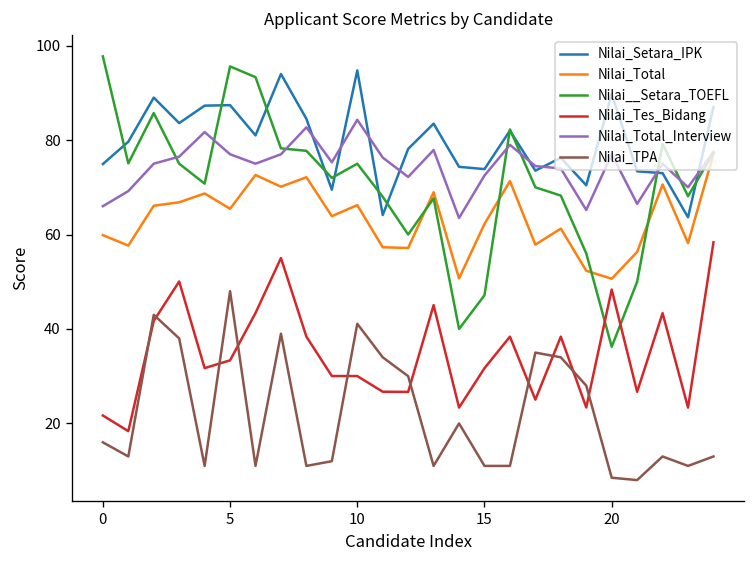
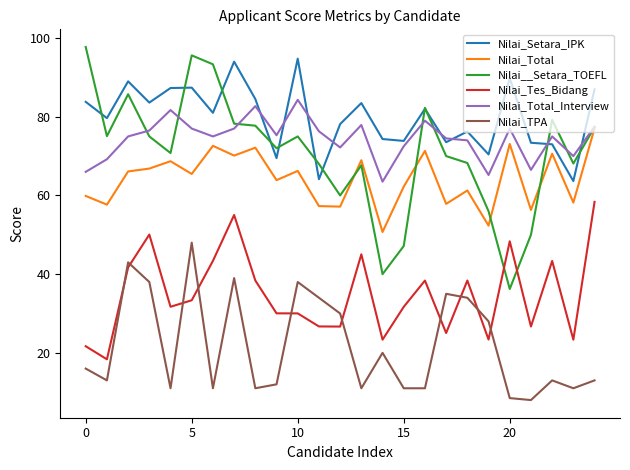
Nilai_Setara_IPK, 0: 75 -> 84
Nilai_TPA, 10: 41 -> 38
Nilai_Total, 20: 51 -> 73
